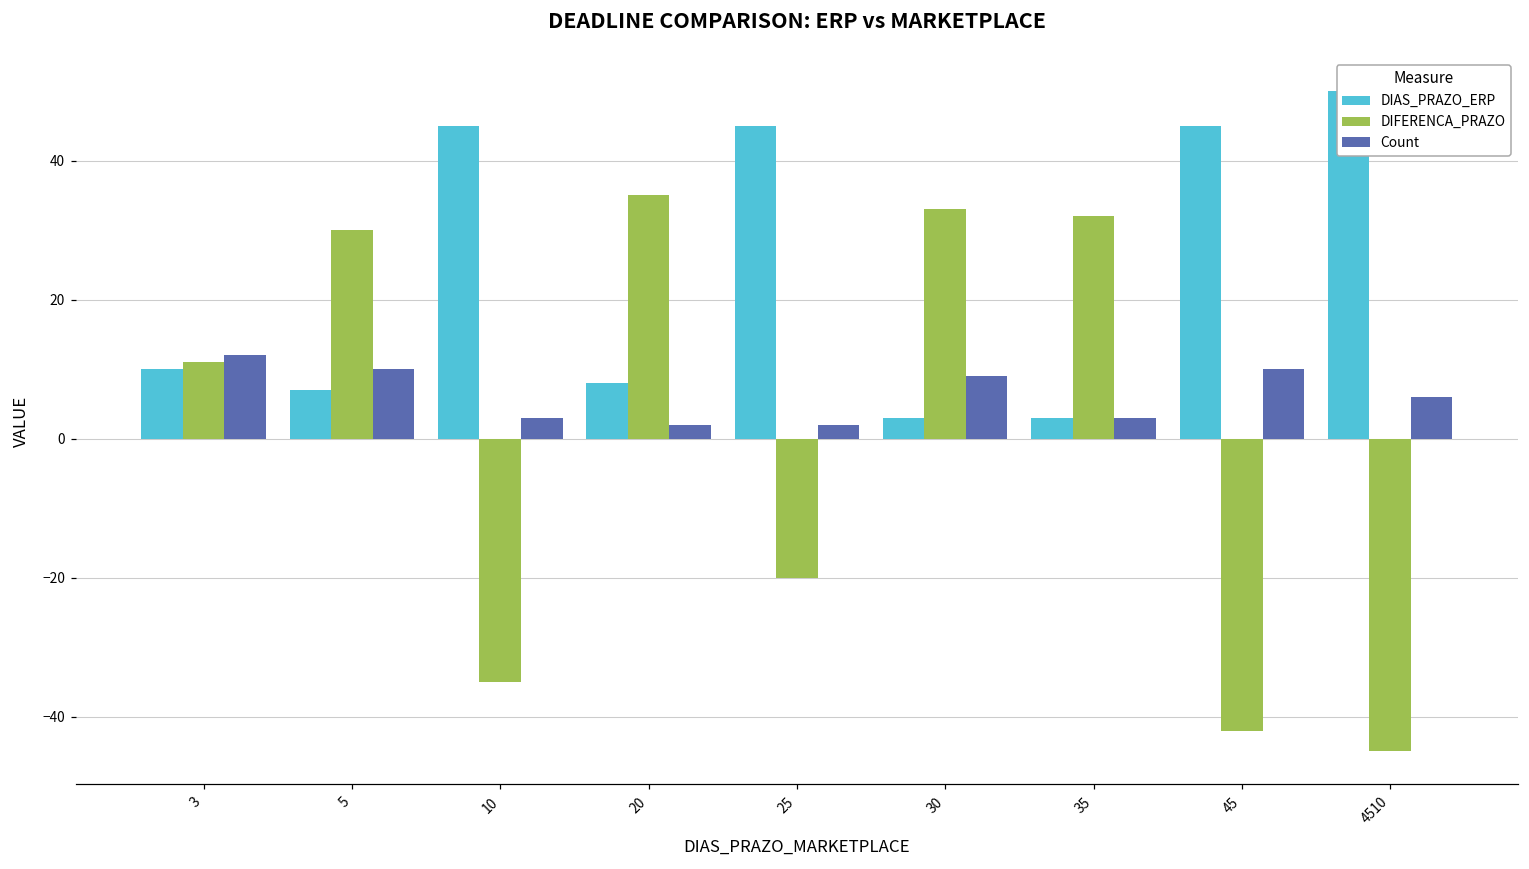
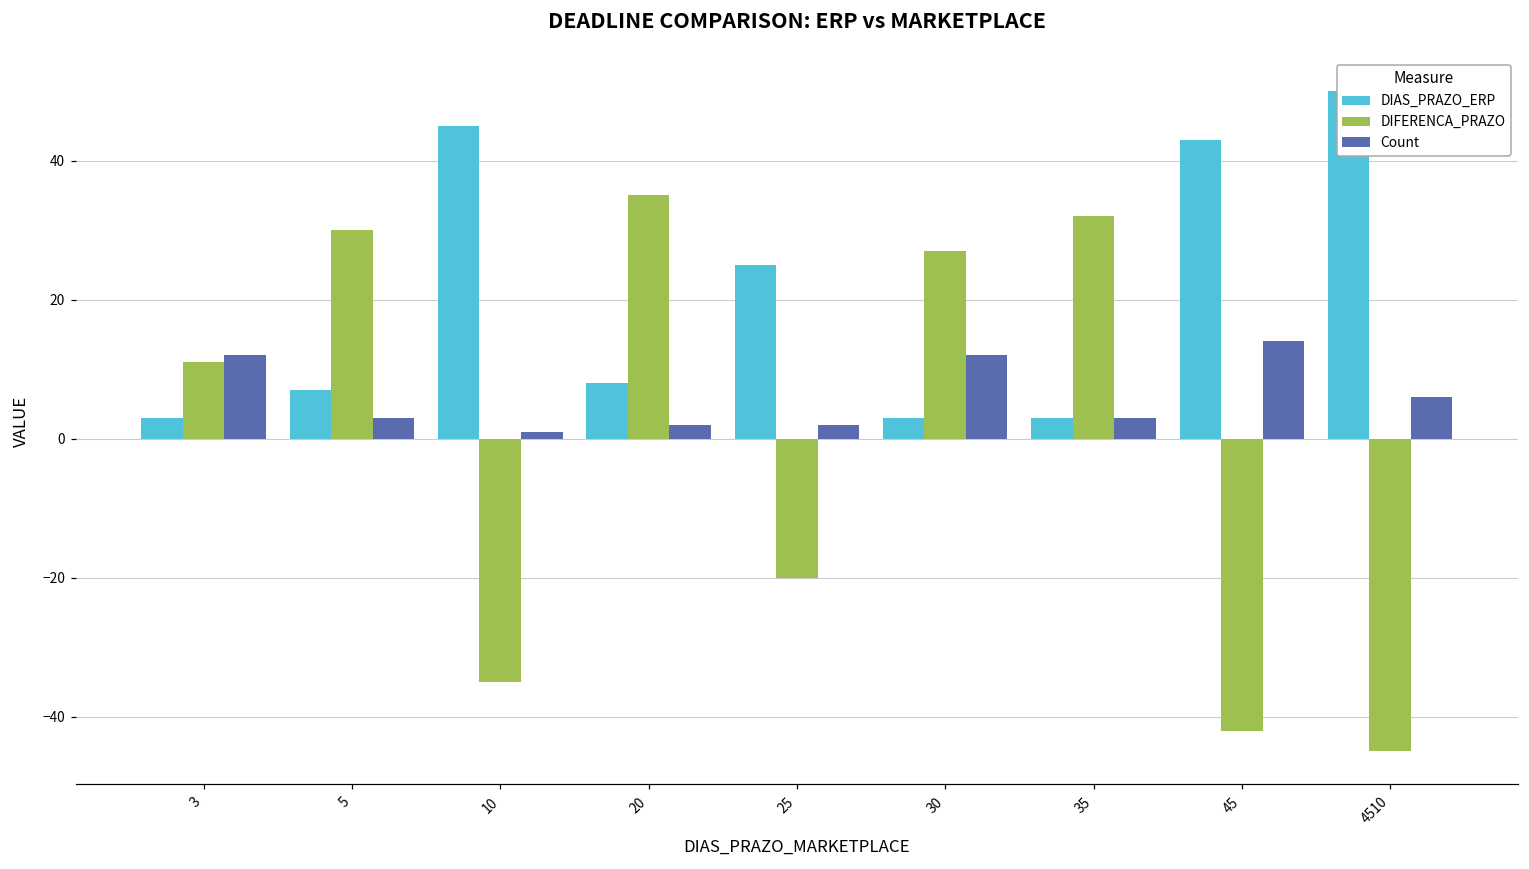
DIAS_PRAZO_ERP, 3: 10 -> 3
Count, 5: 10 -> 3
Count, 10: 3 -> 1
DIAS_PRAZO_ERP, 25: 45 -> 25
DIFERENCA_PRAZO, 30: 33 -> 27
Count, 30: 9 -> 12
DIAS_PRAZO_ERP, 45: 45 -> 43
Count, 45: 10 -> 14
